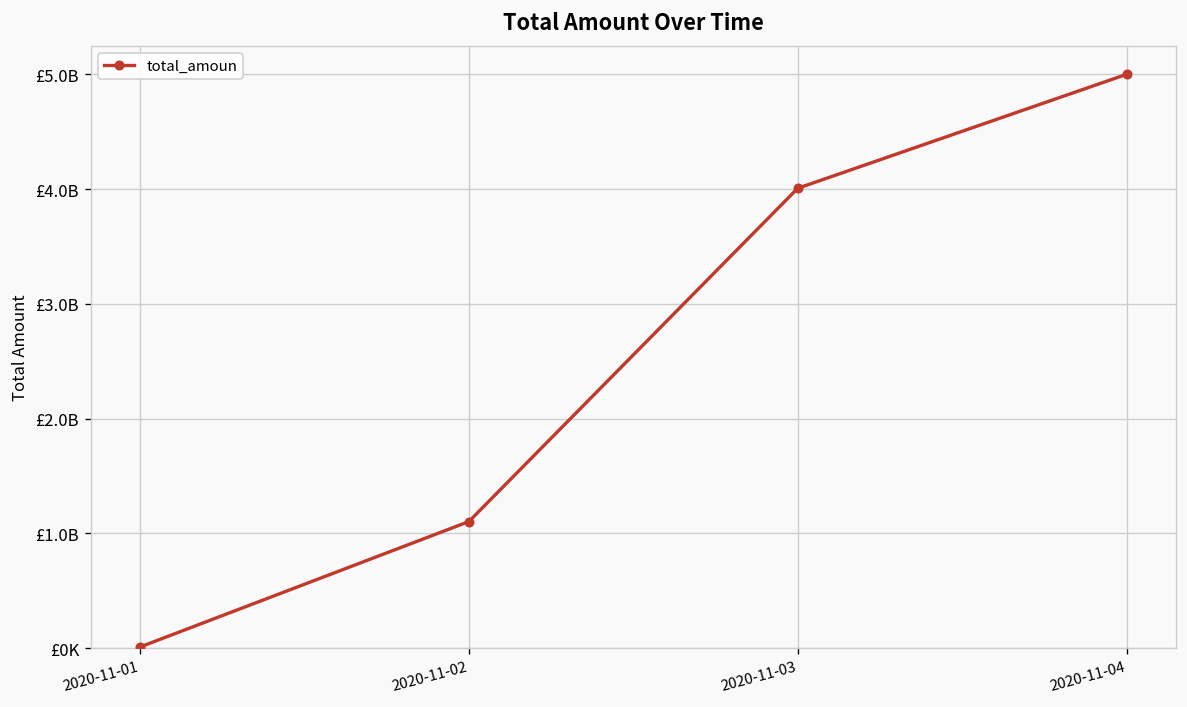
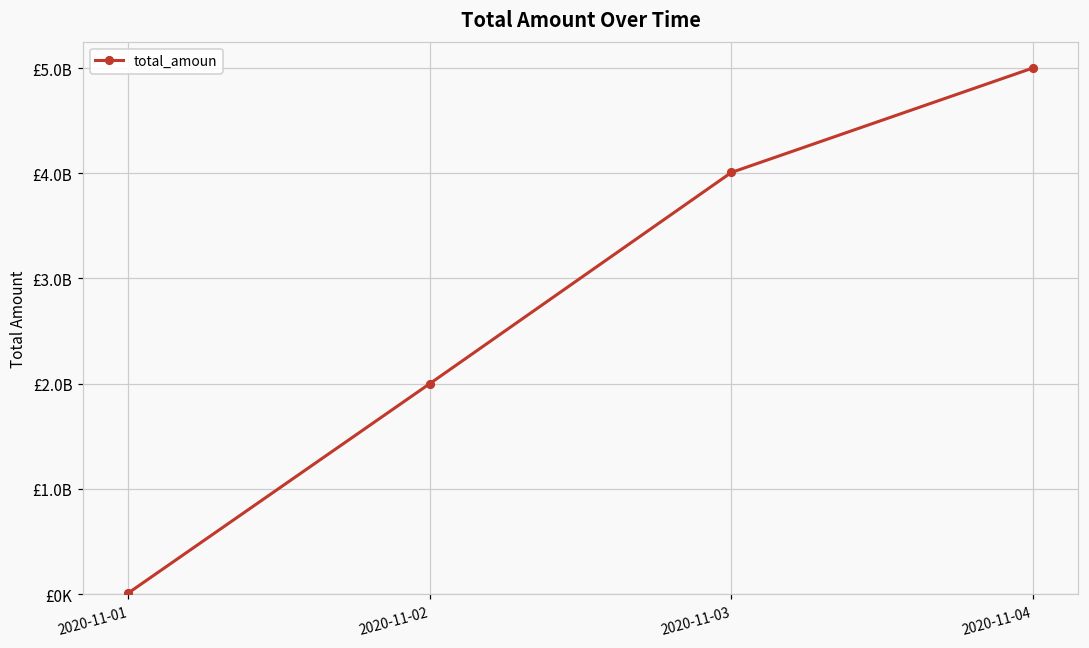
2020-11-02: £1100000000 -> £2000000000
